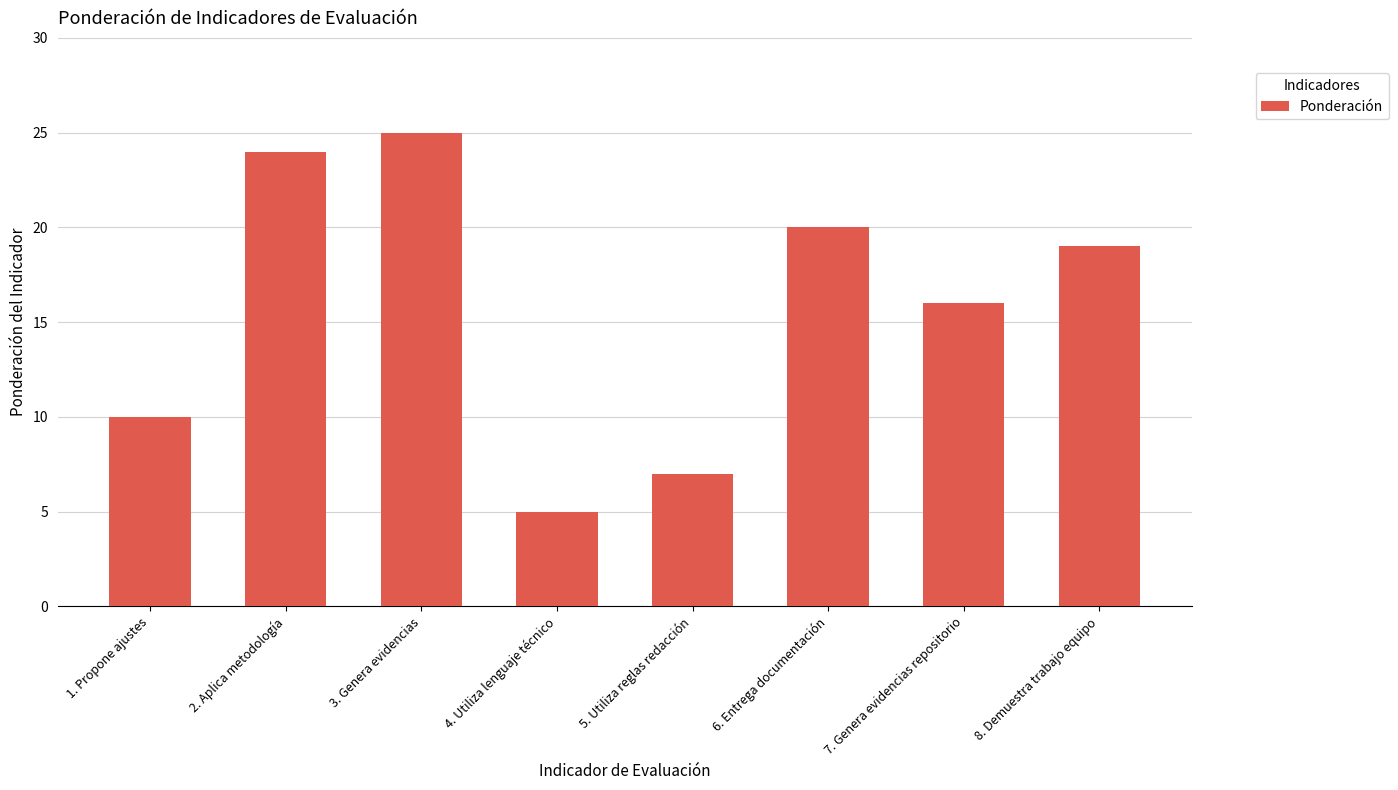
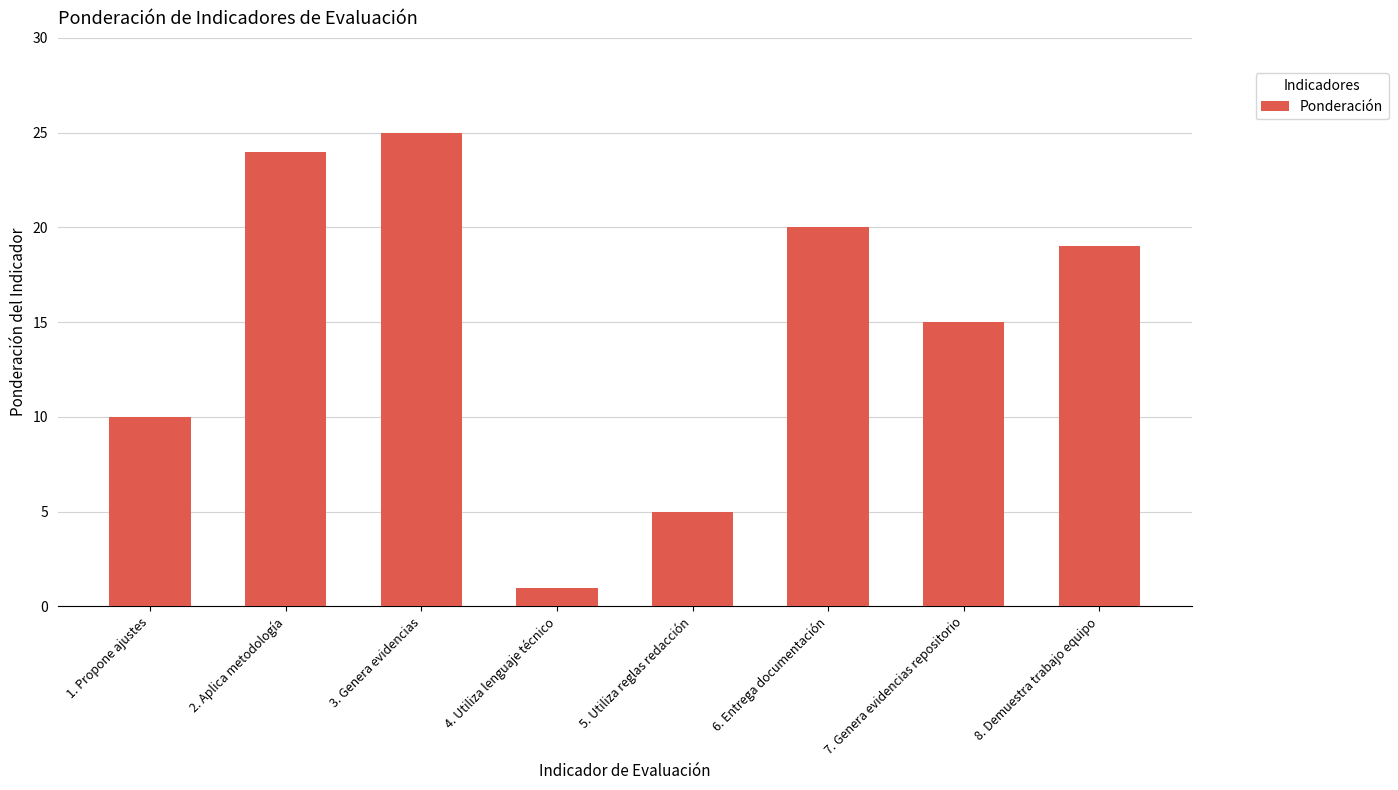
4. Utiliza lenguaje técnico: 5 -> 1
5. Utiliza reglas redacción: 7 -> 5
7. Genera evidencias repositorio: 16 -> 15
